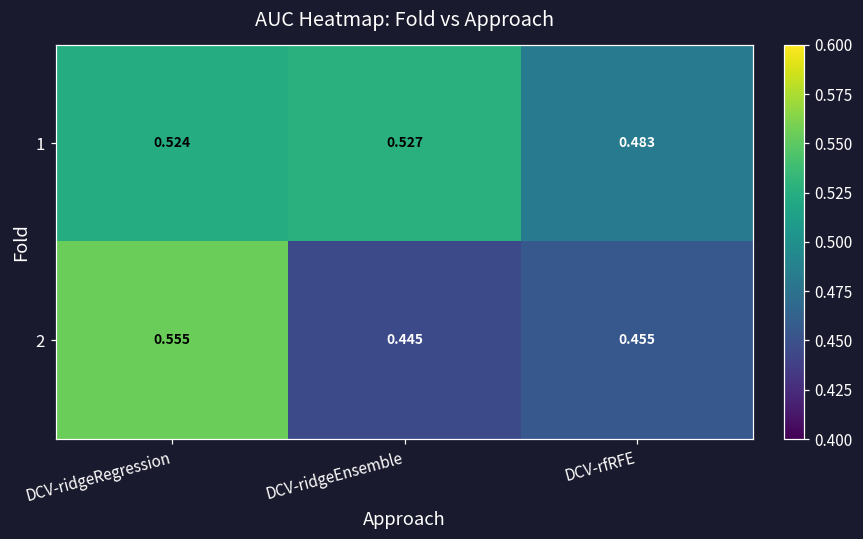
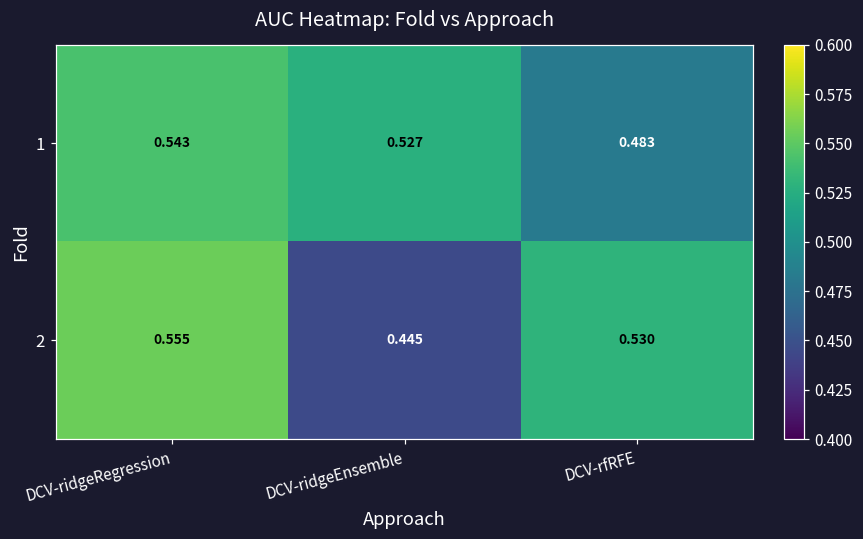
1, DCV-ridgeRegression: 0.524 -> 0.543
2, DCV-rfRFE: 0.455 -> 0.530
